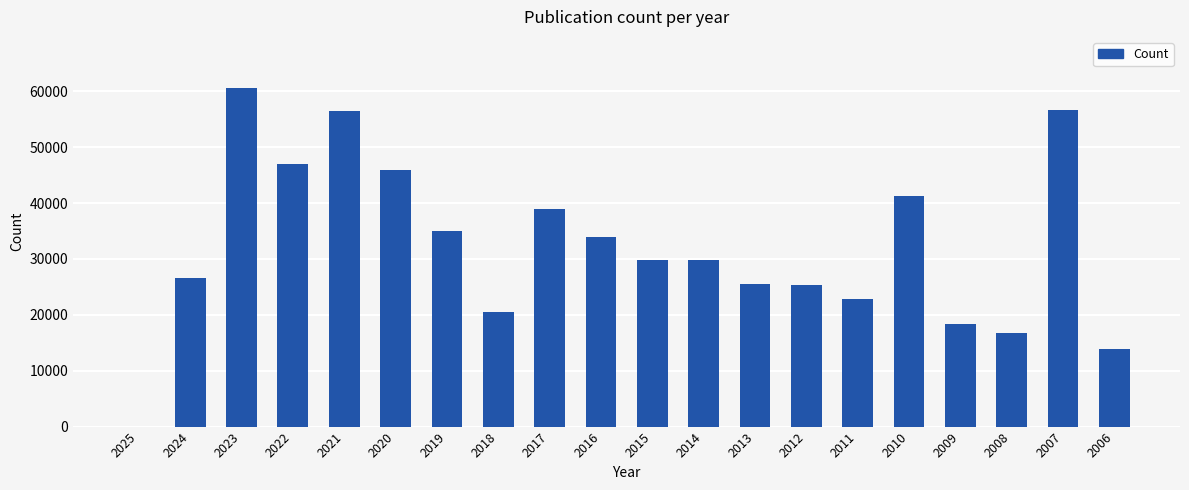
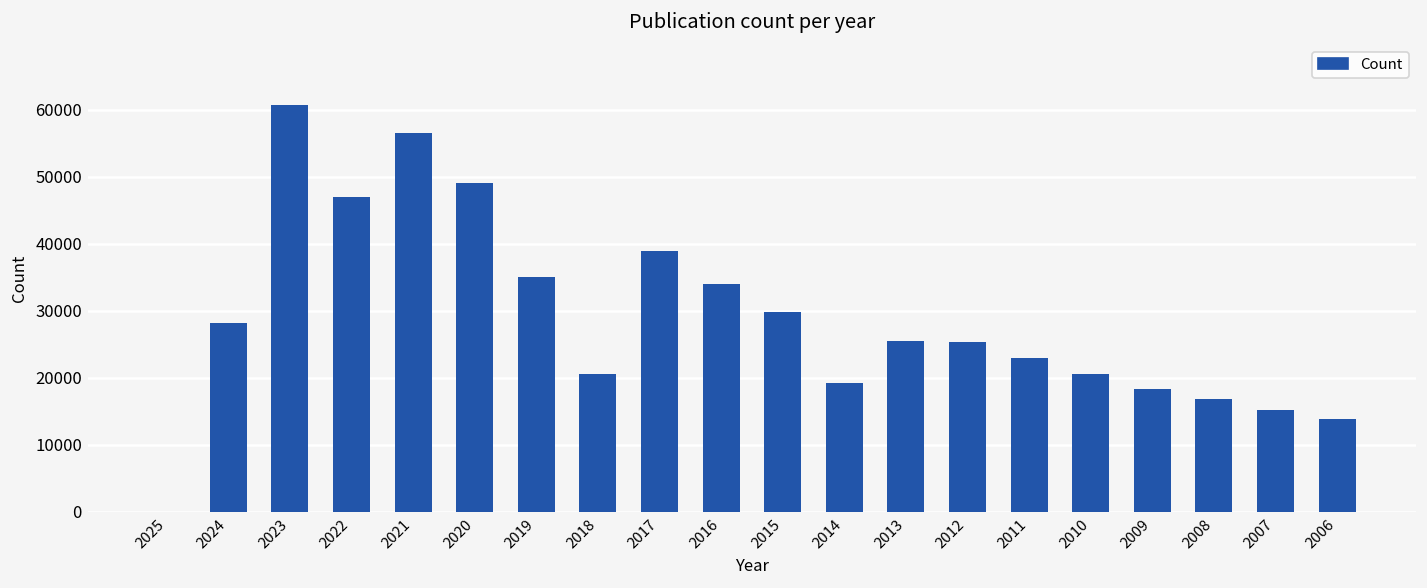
2024: 27000 -> 28000
2020: 46000 -> 49000
2014: 30000 -> 19000
2010: 41000 -> 21000
2007: 57000 -> 15000
